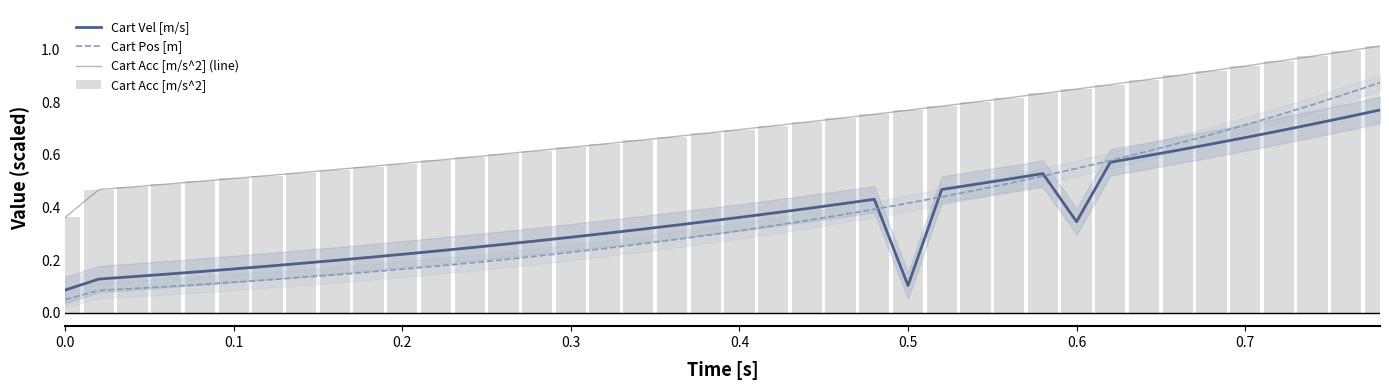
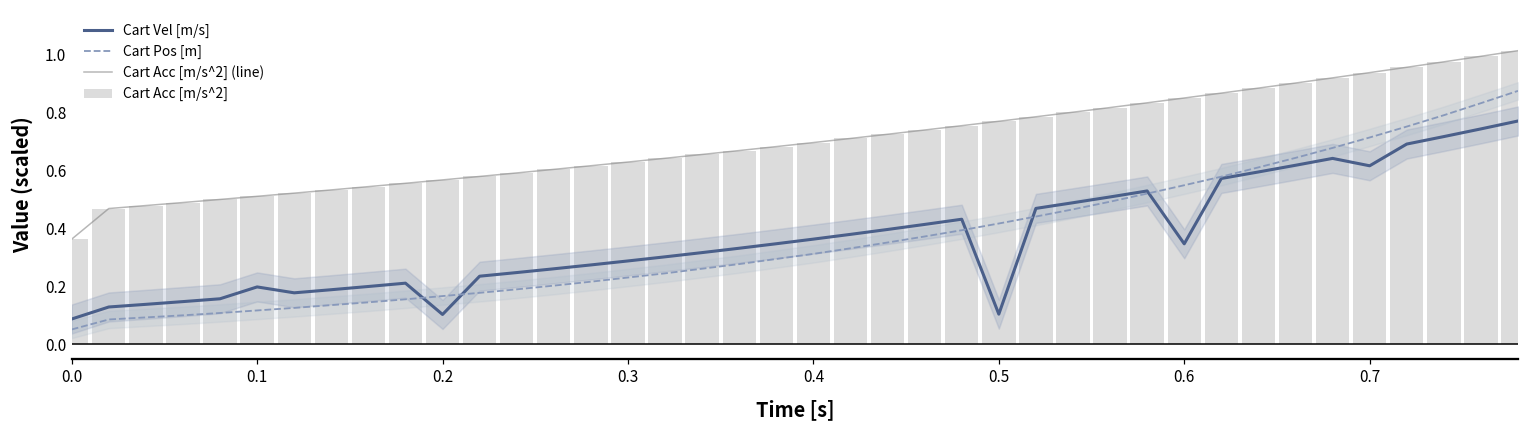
Cart Vel [m/s], 0.1: 0.17 -> 0.20
Cart Vel [m/s], 0.2: 0.22 -> 0.10
Cart Vel [m/s], 0.7: 0.67 -> 0.62
